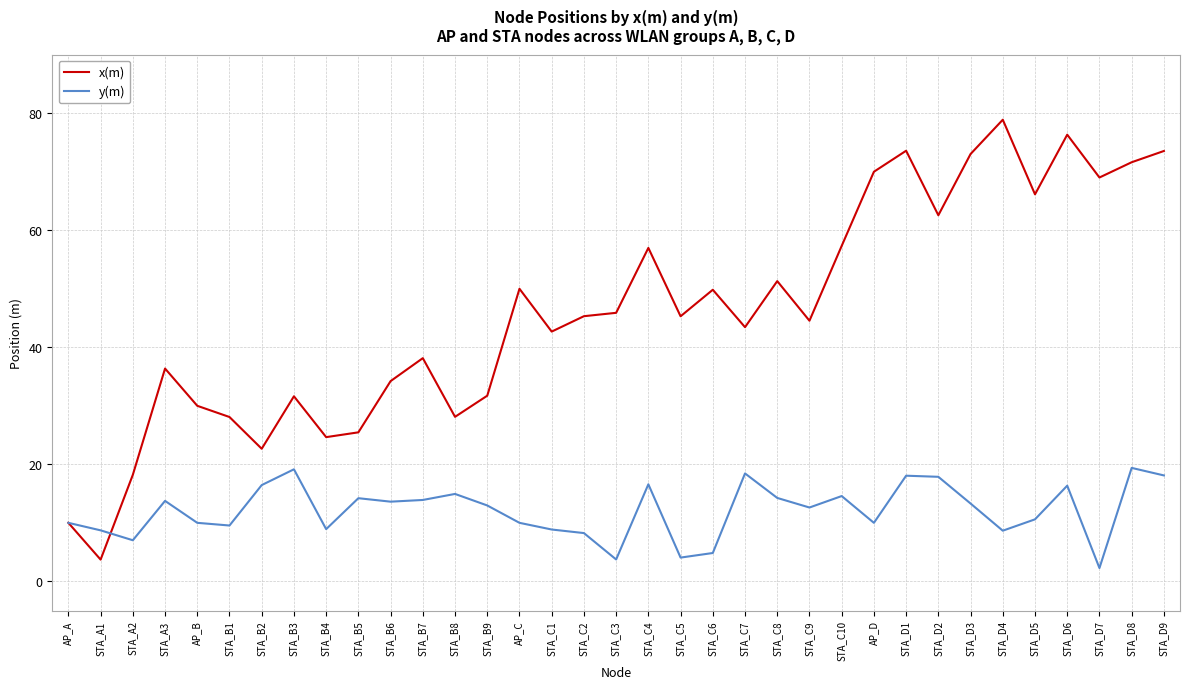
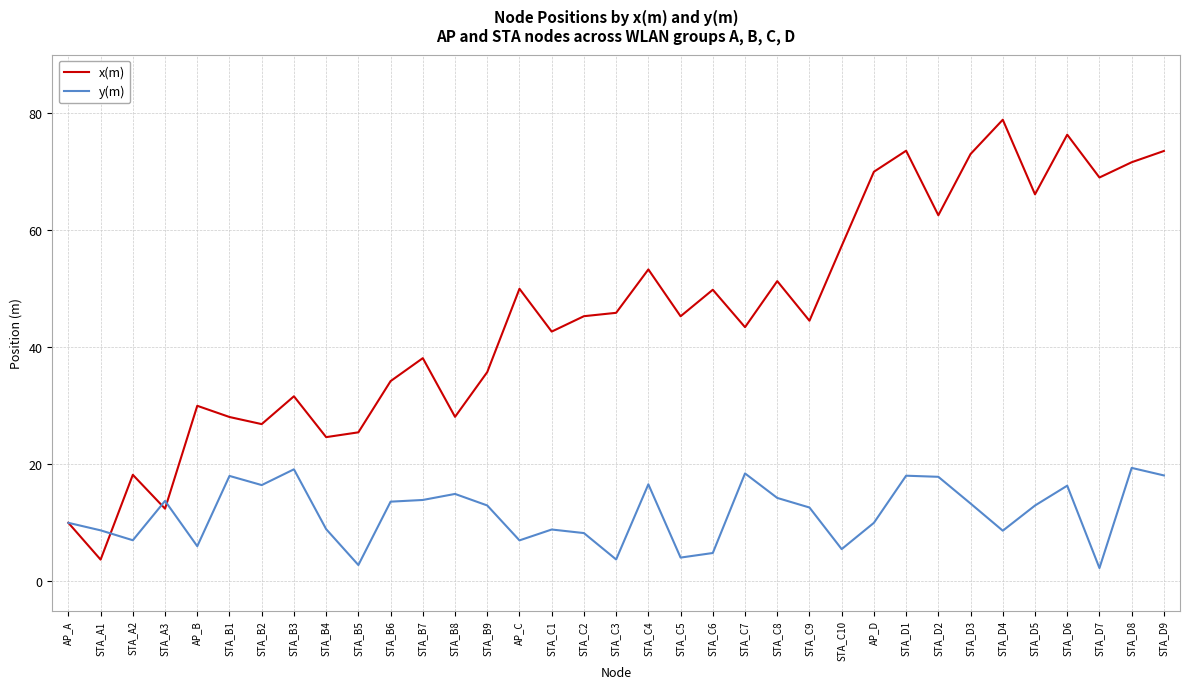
x(m), STA_A3: 36 -> 12
y(m), AP_B: 10 -> 6
y(m), STA_B1: 10 -> 18
x(m), STA_B2: 23 -> 27
y(m), STA_B5: 14 -> 3
x(m), STA_B9: 32 -> 36
y(m), AP_C: 10 -> 7
x(m), STA_C4: 57 -> 53
y(m), STA_C10: 15 -> 6
y(m), STA_D5: 11 -> 13
